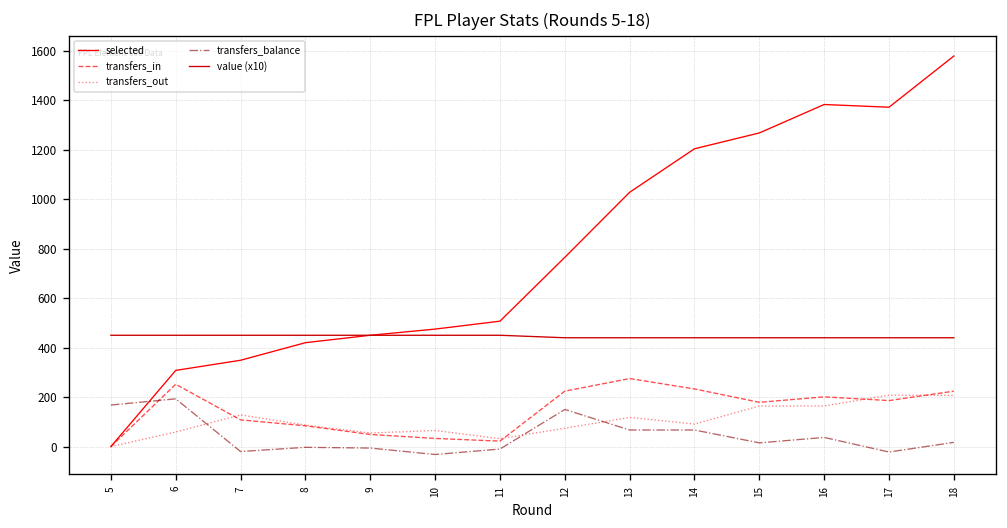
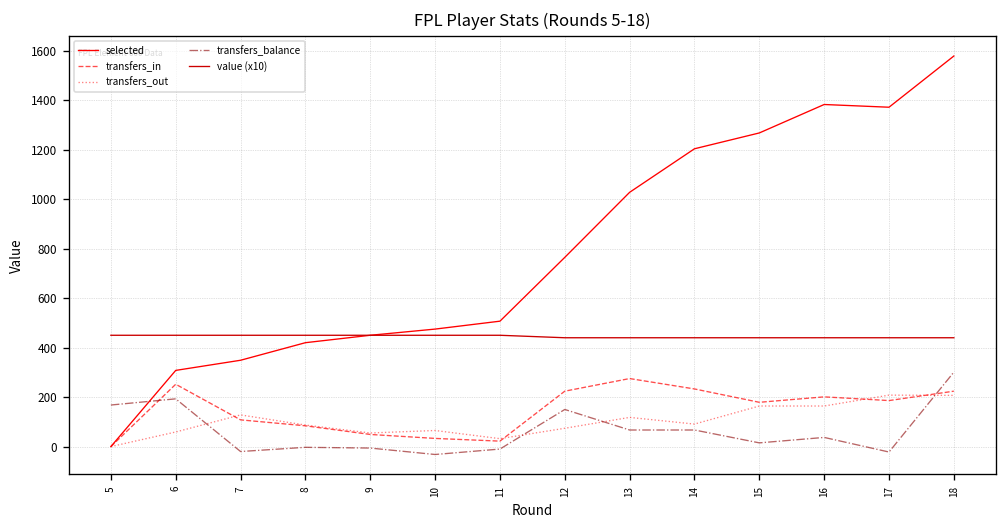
transfers_balance, 18: 20 -> 300
